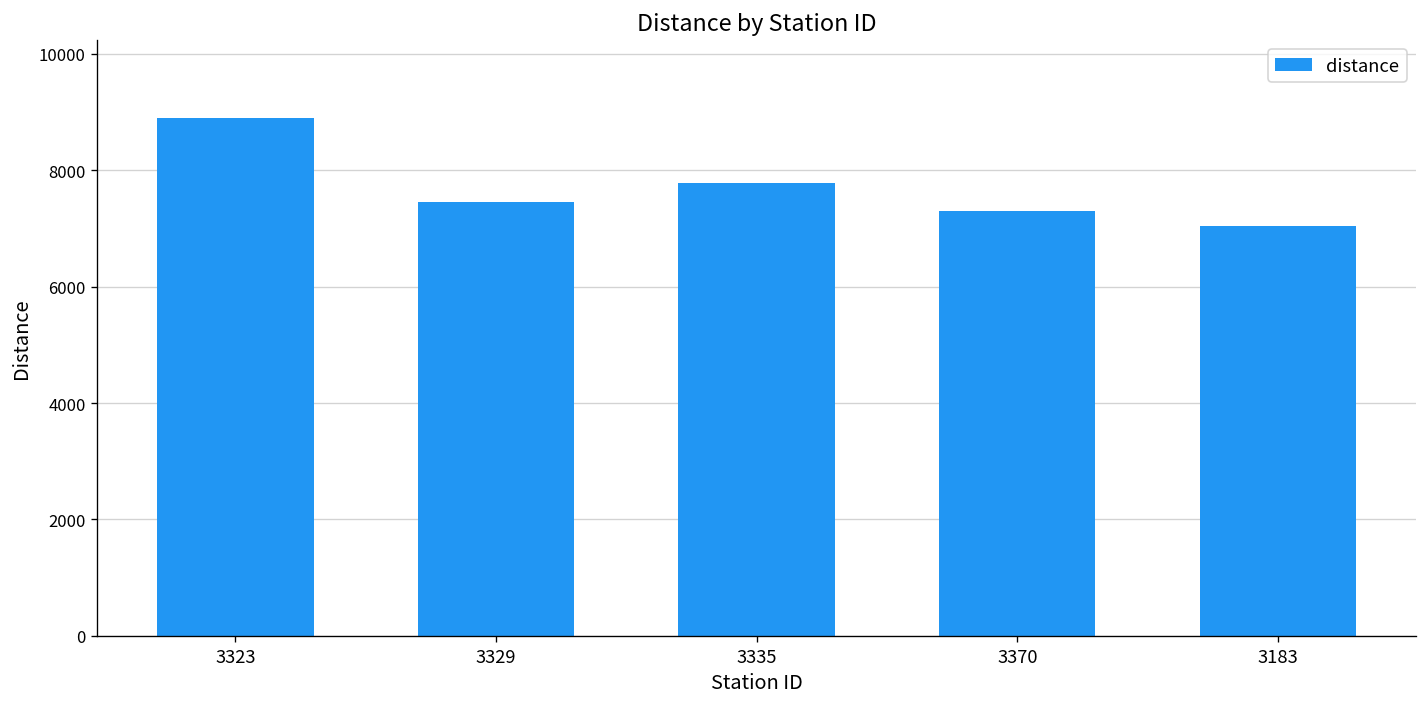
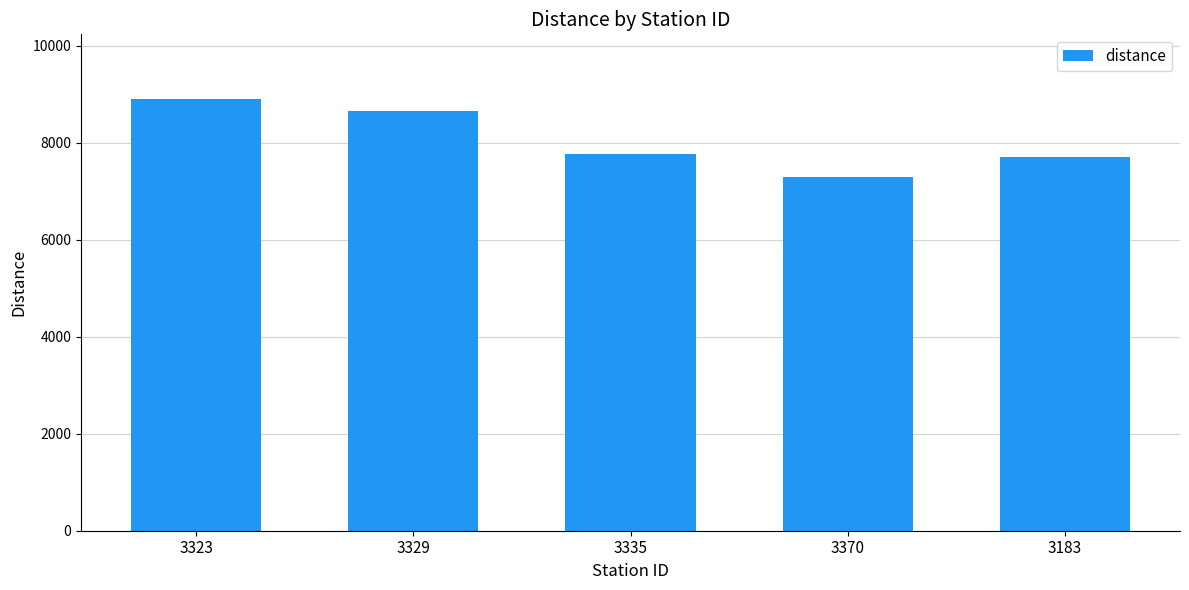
3329: 7500 -> 8700
3183: 7100 -> 7700
